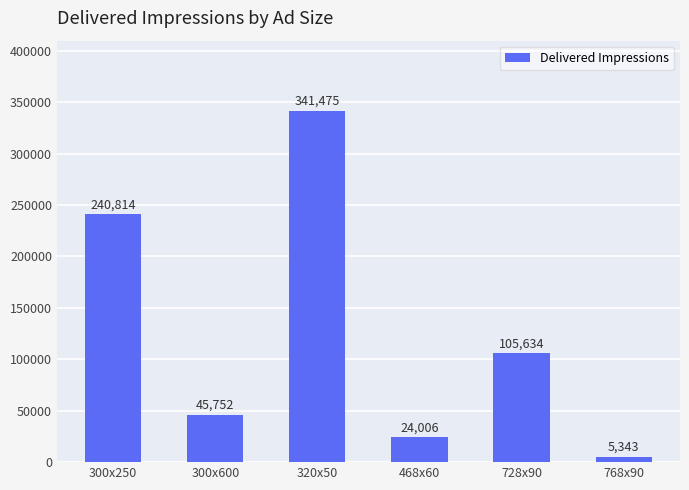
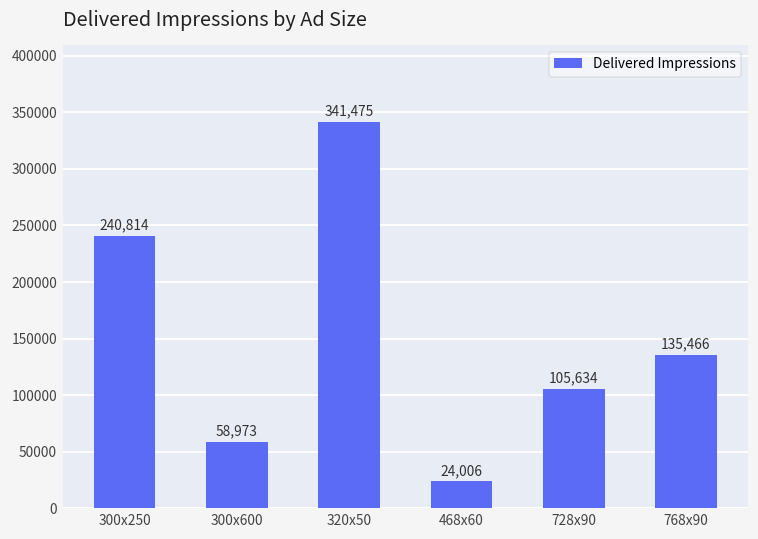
300x600: 45,752 -> 58,973
768x90: 5,343 -> 135,466
